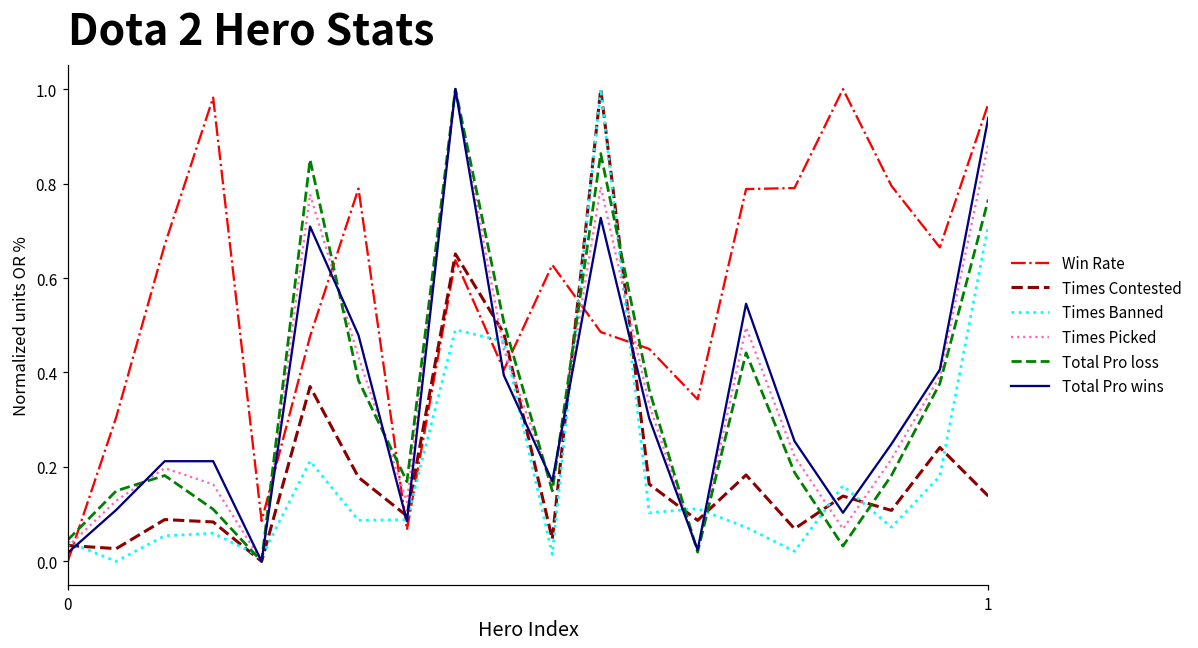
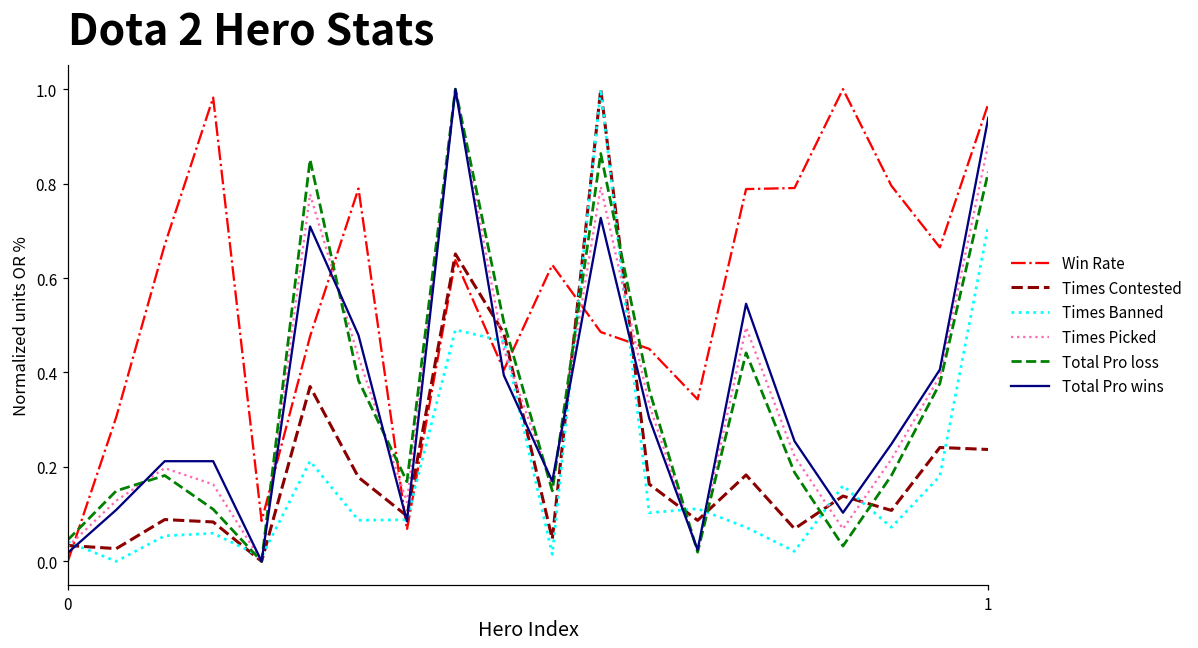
Times Contested, 1: 0.14 -> 0.24
Total Pro loss, 1: 0.77 -> 0.82
